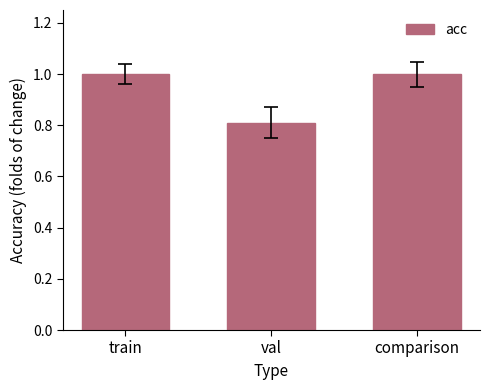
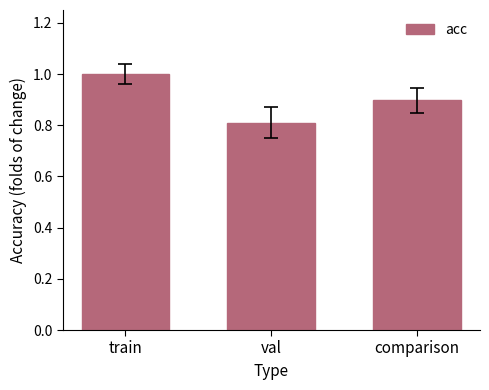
acc, comparison: 1.00 -> 0.90
